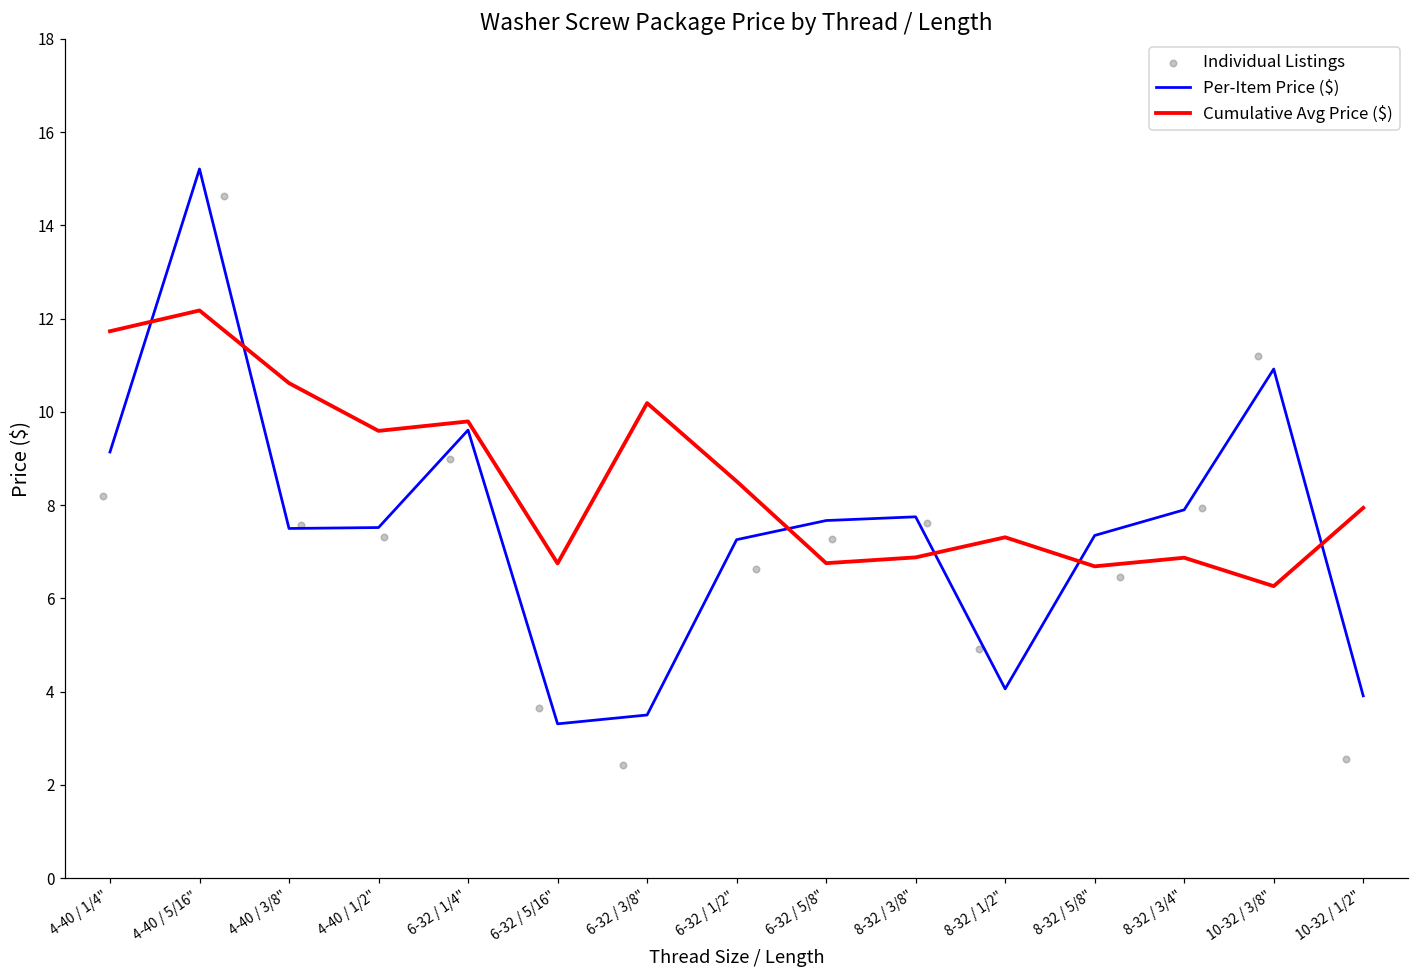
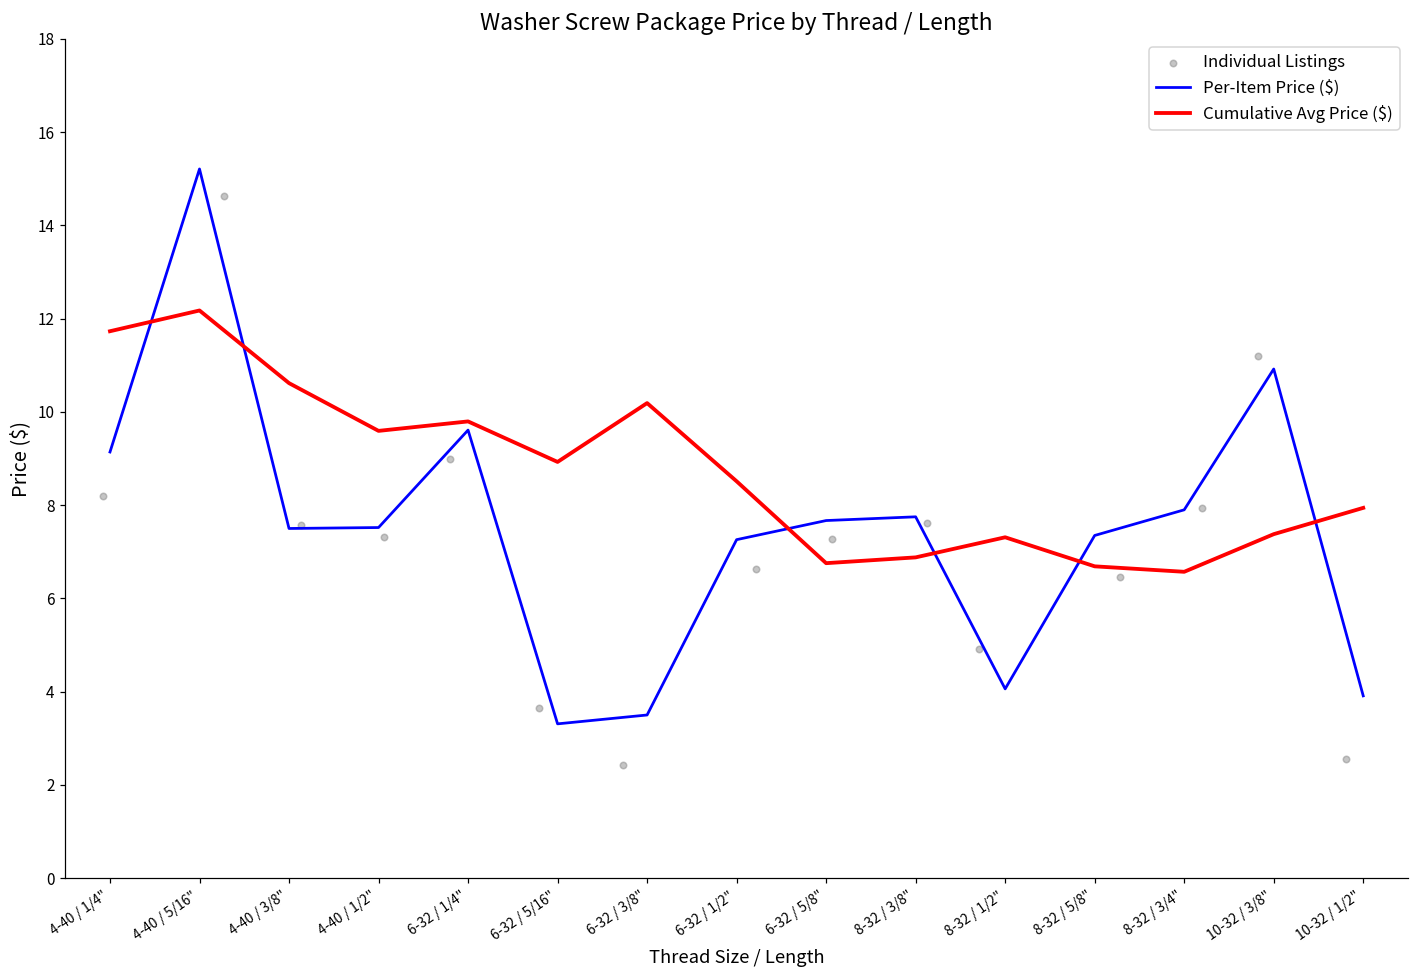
Cumulative Avg Price ($), 6-32 / 5/16": 6.8 -> 8.9
Cumulative Avg Price ($), 8-32 / 3/4": 6.9 -> 6.6
Cumulative Avg Price ($), 10-32 / 3/8": 6.3 -> 7.4
